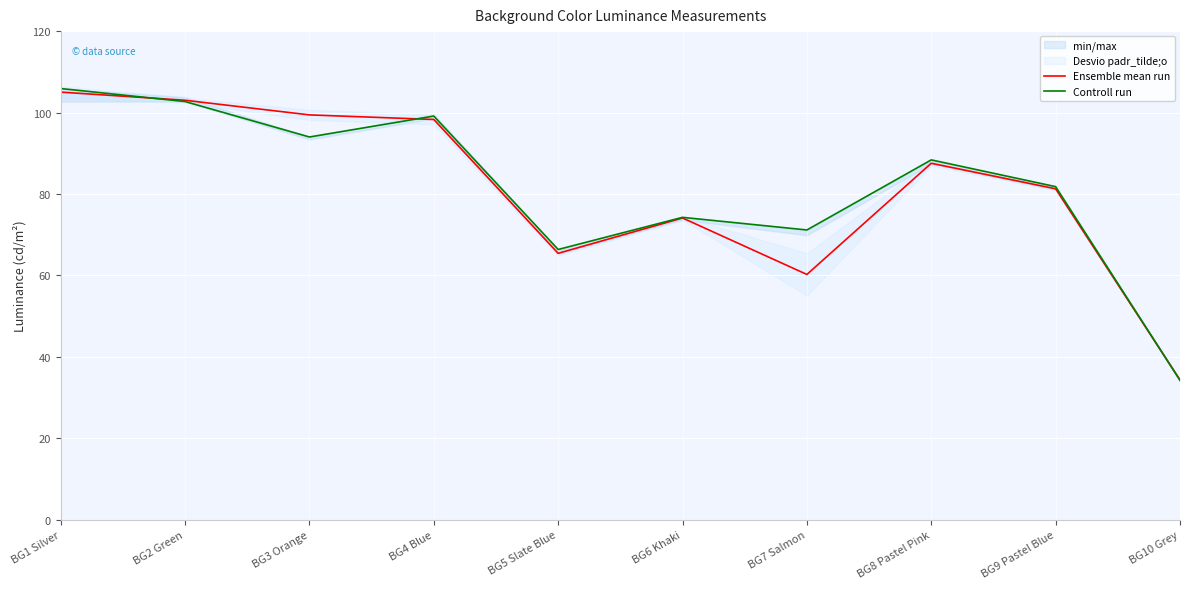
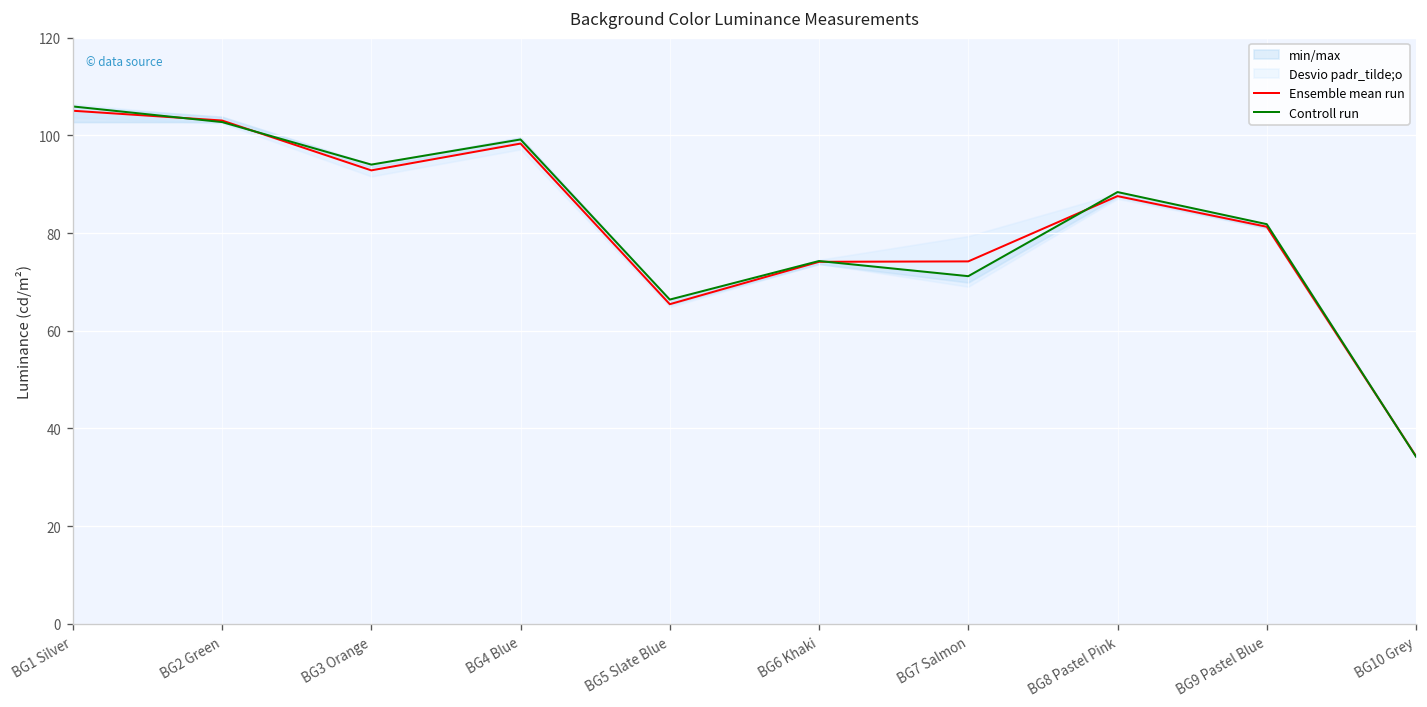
Ensemble mean run, BG3 Orange: 99 -> 93
Ensemble mean run, BG7 Salmon: 60 -> 74
